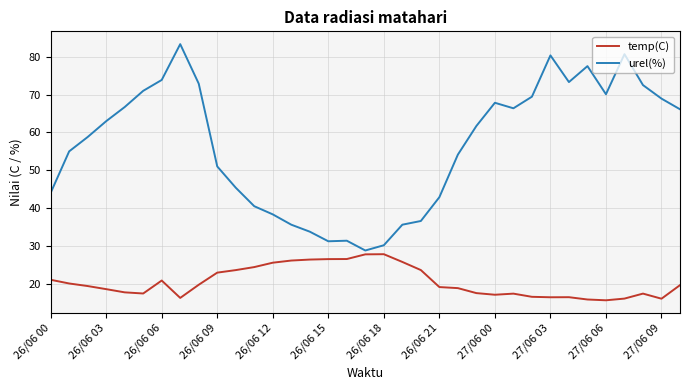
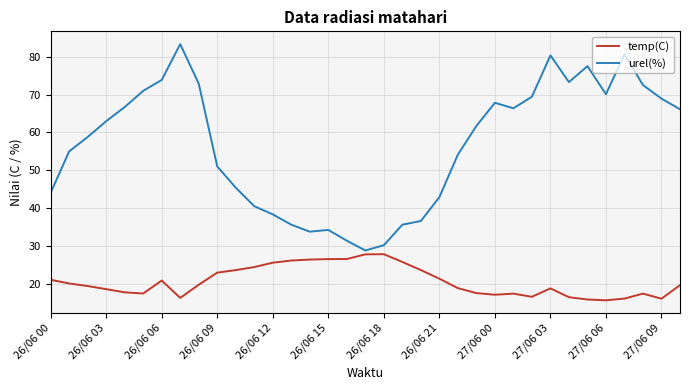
urel(%), 26/06 15: 31 -> 34
temp(C), 26/06 21: 19 -> 21
temp(C), 27/06 03: 16 -> 19
